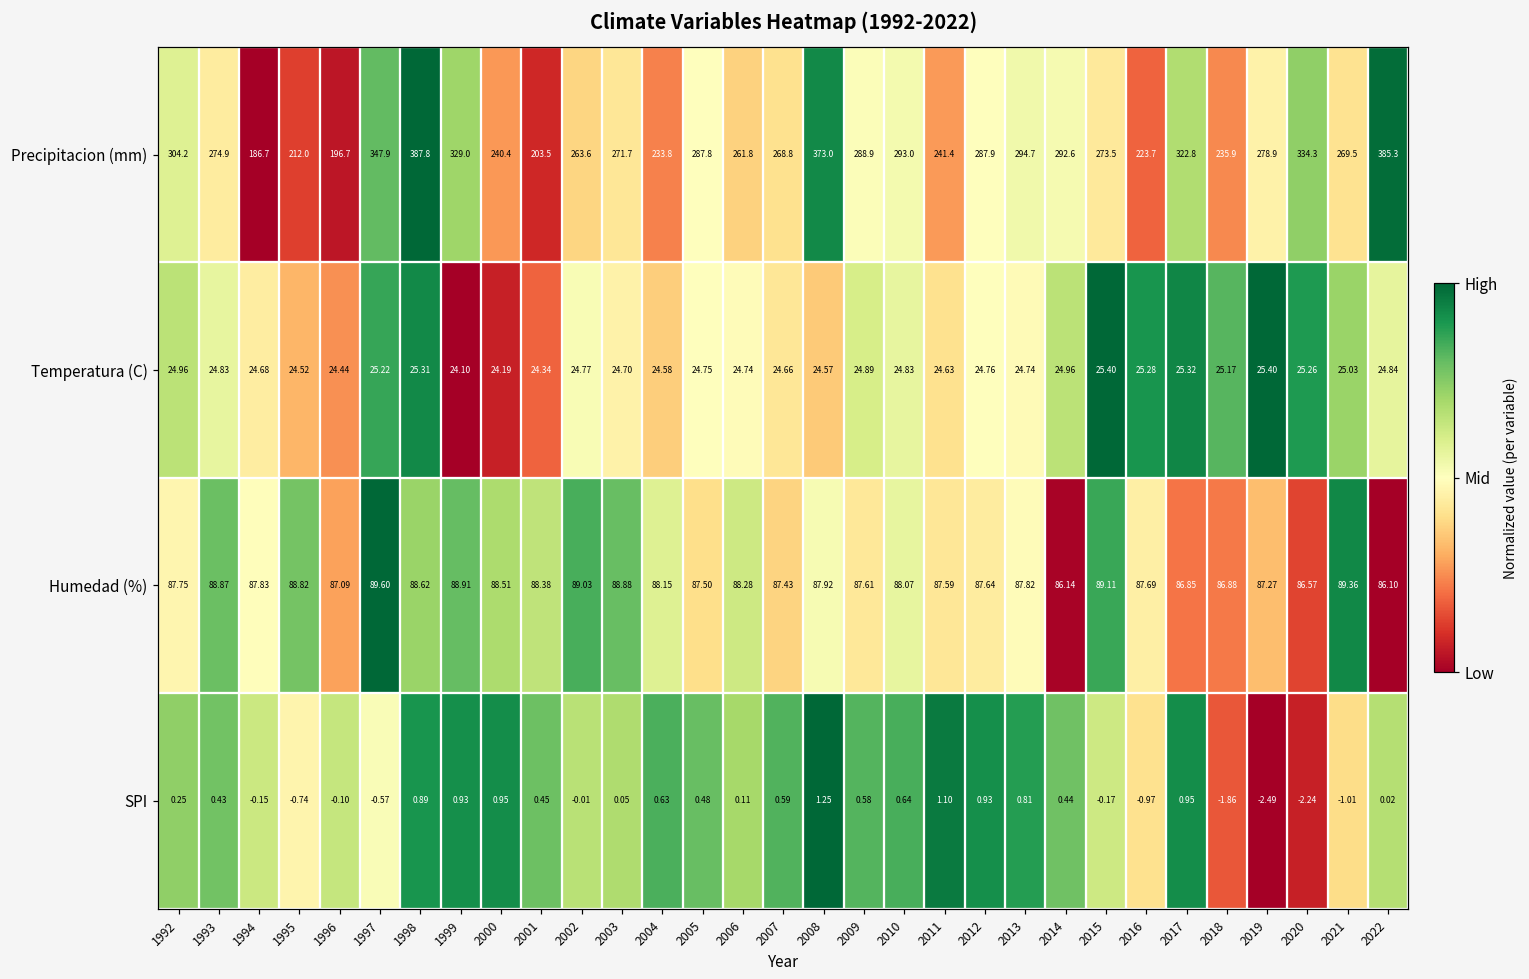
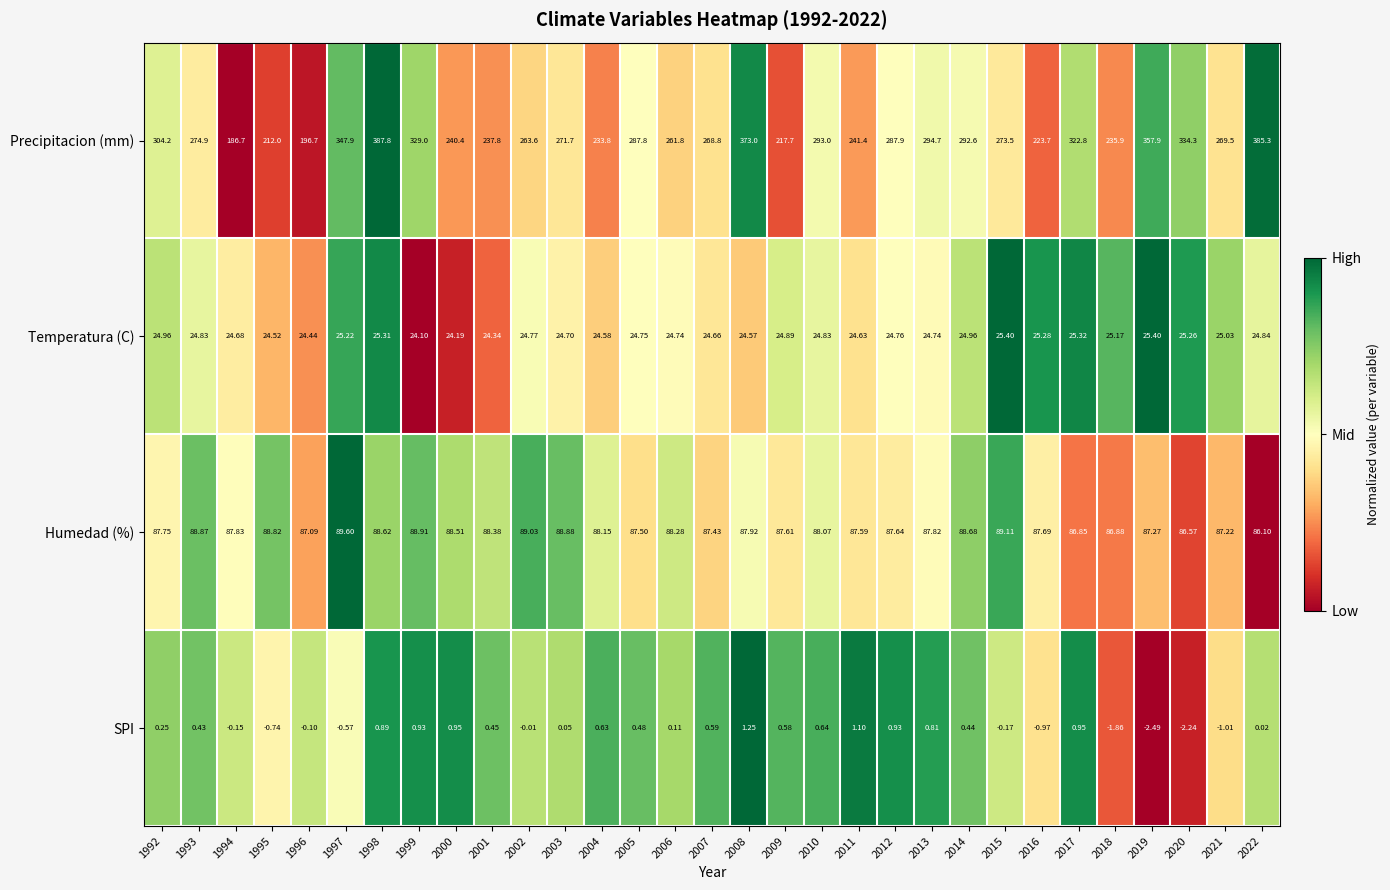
Precipitacion (mm), 2001: 203.5 -> 237.8
Precipitacion (mm), 2009: 288.9 -> 217.7
Precipitacion (mm), 2019: 278.9 -> 357.9
Humedad (%), 2014: 86.14 -> 88.68
Humedad (%), 2021: 89.36 -> 87.22
